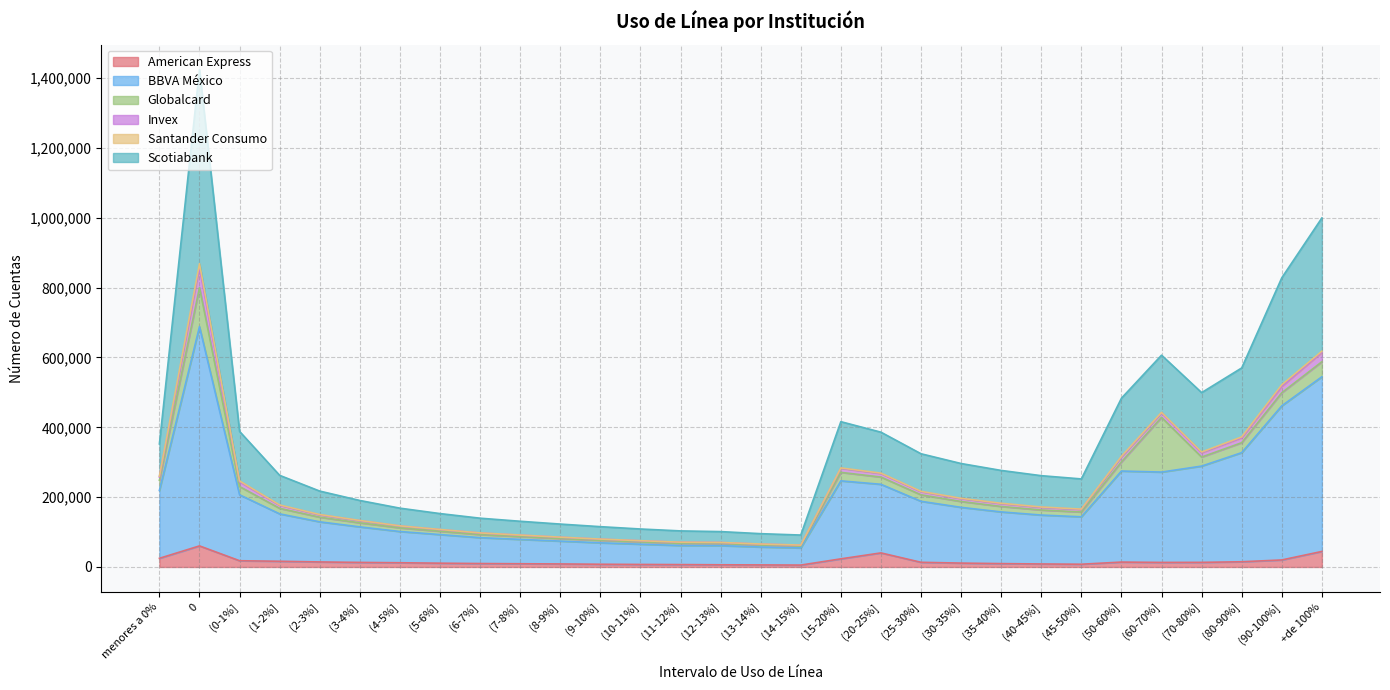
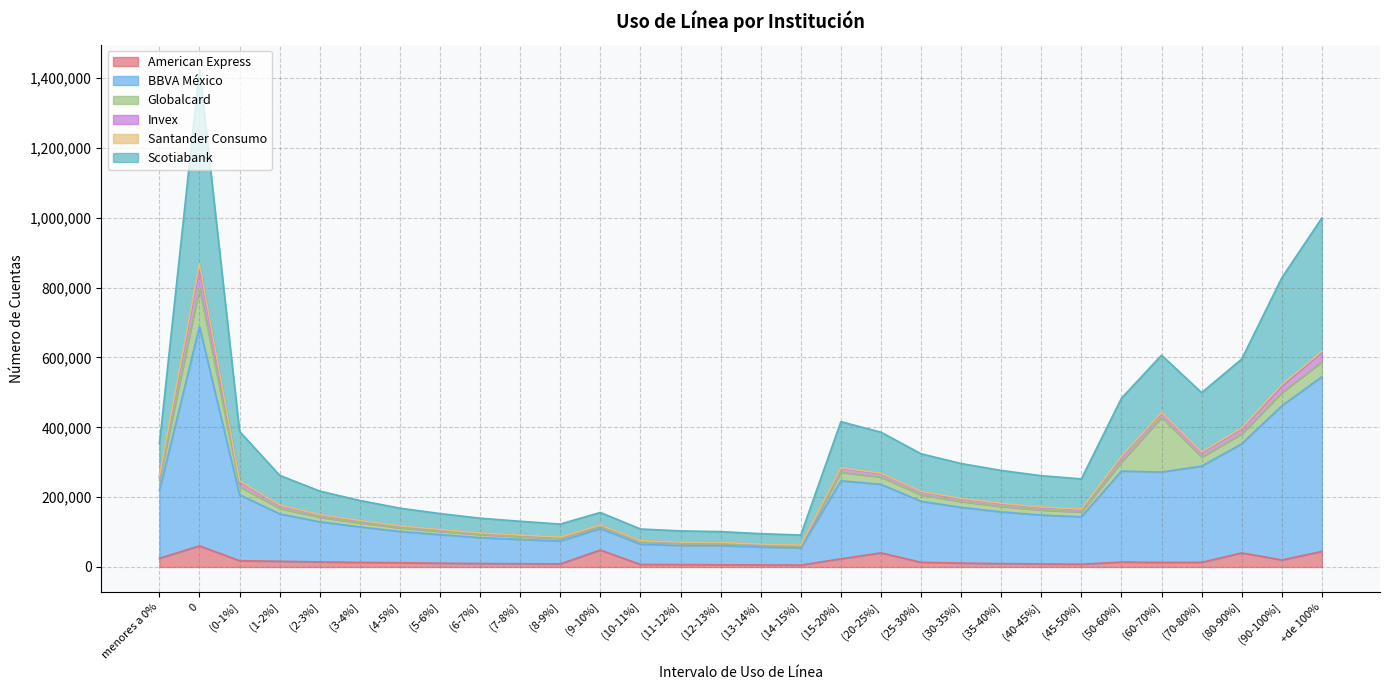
American Express, (9-10%]: 10,000 -> 50,000
American Express, (80-90%]: 10,000 -> 40,000
